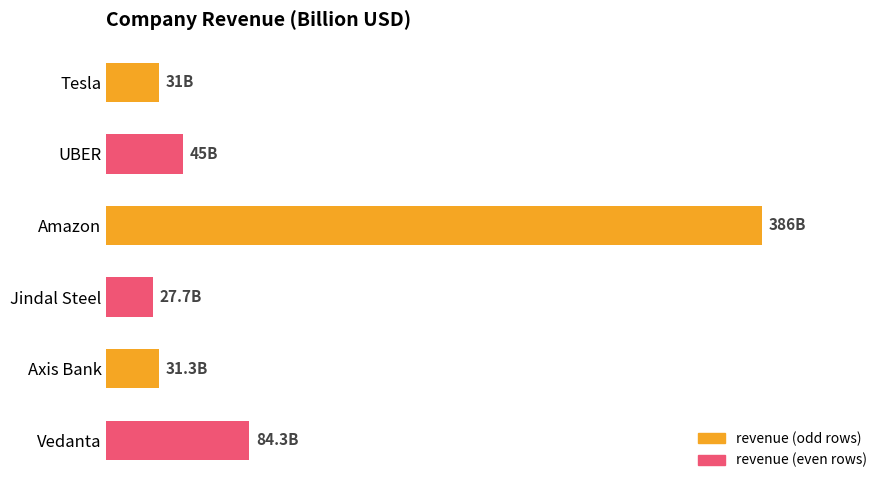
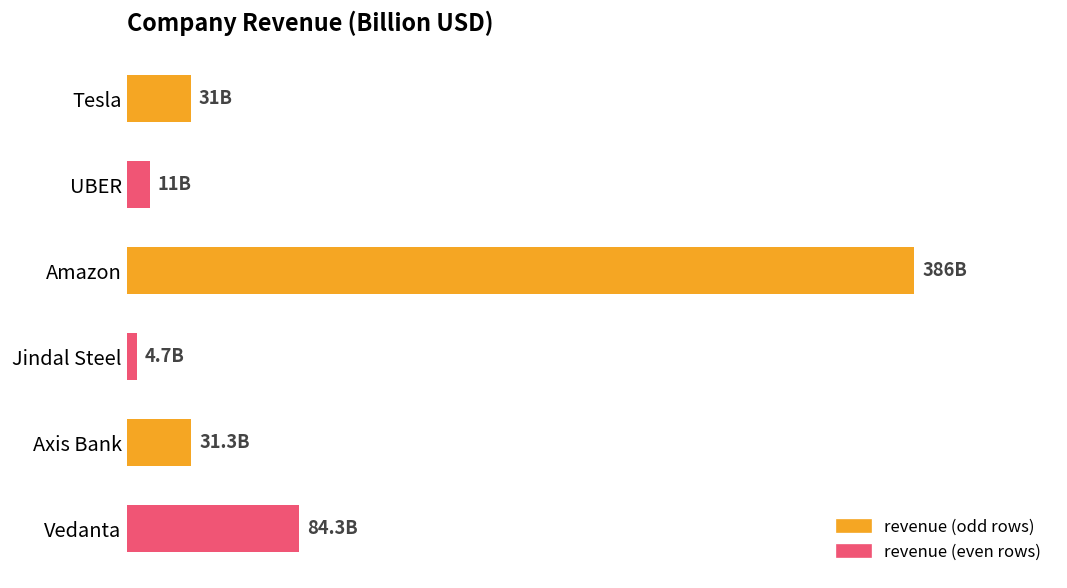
UBER: 45B -> 11B
Jindal Steel: 27.7B -> 4.7B
